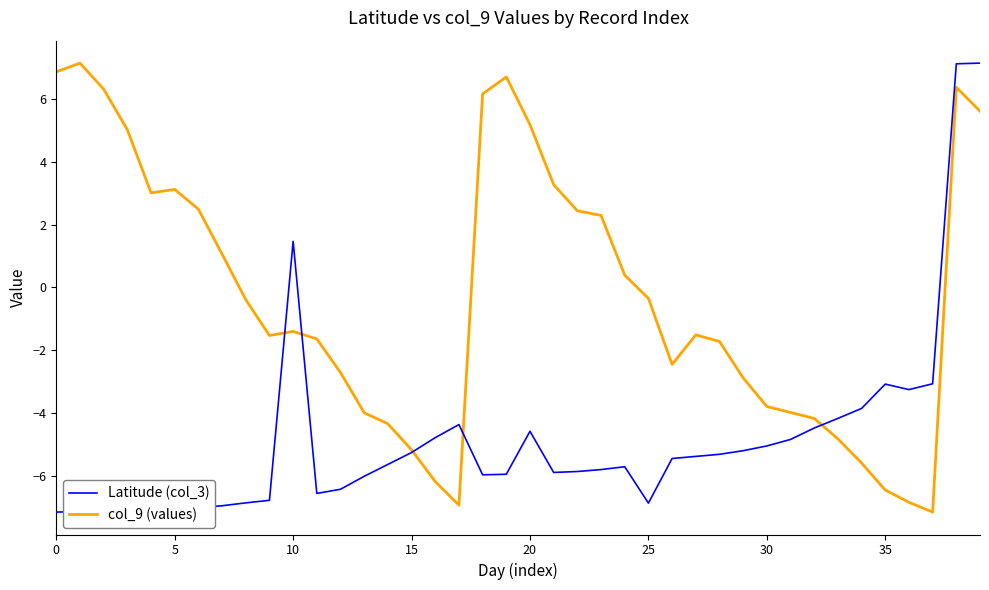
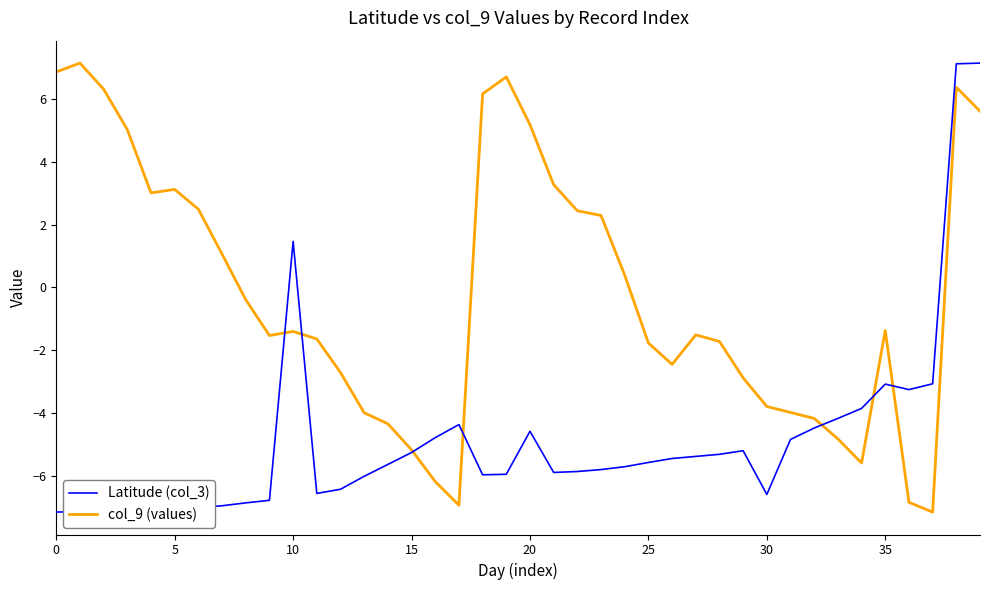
Latitude (col_3), 25: -6.9 -> -5.6
col_9 (values), 25: -0.4 -> -1.8
Latitude (col_3), 30: -5.0 -> -6.6
col_9 (values), 35: -6.5 -> -1.4
